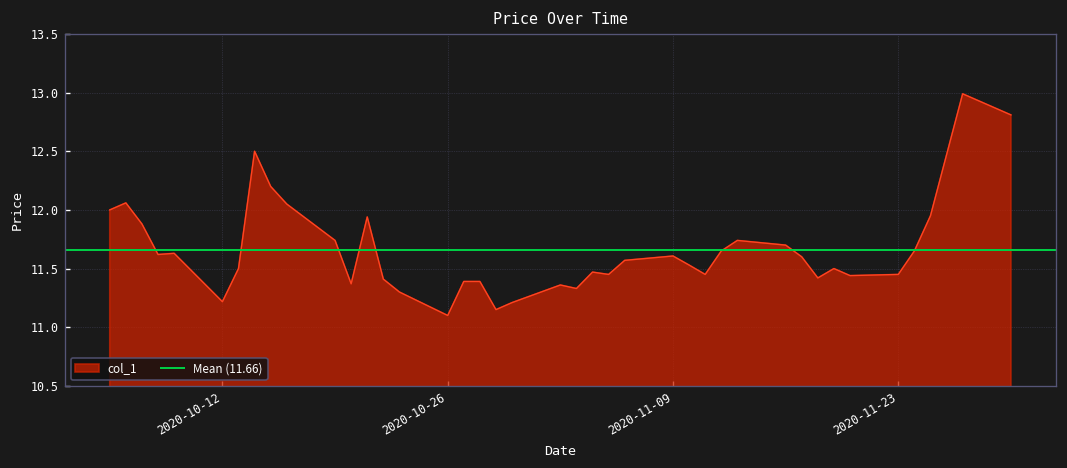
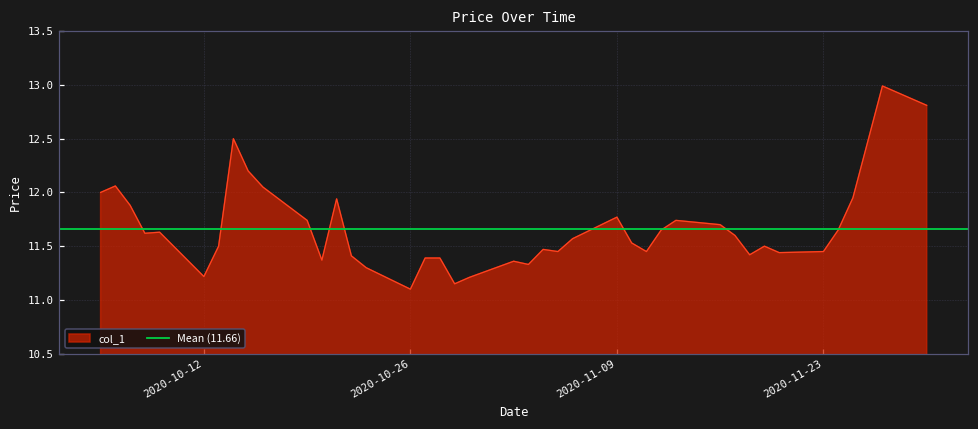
2020-11-09: 11.6 -> 11.8
